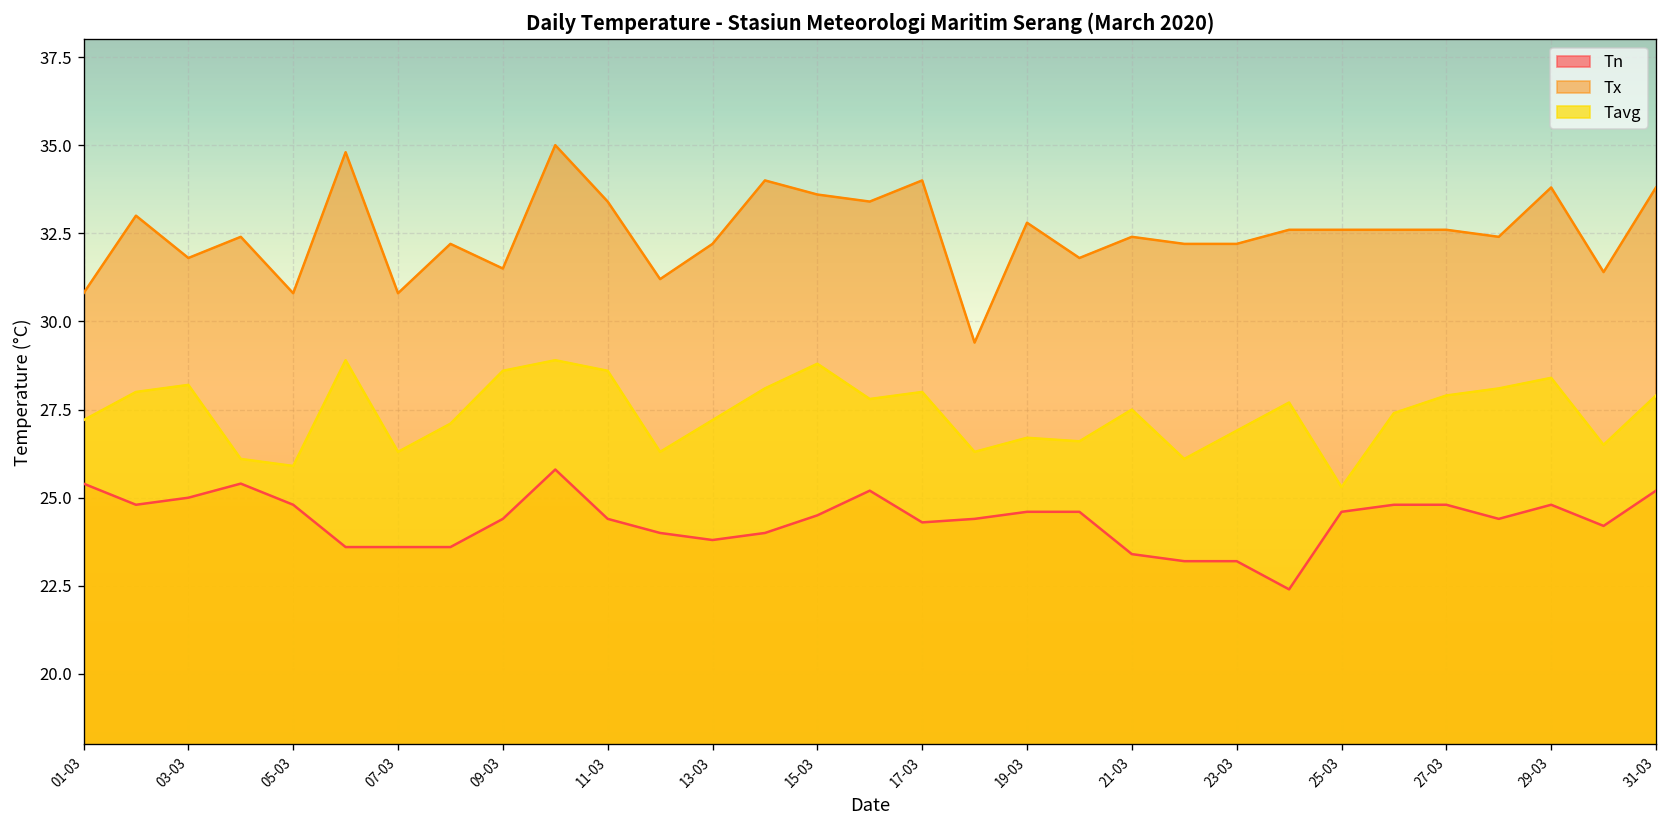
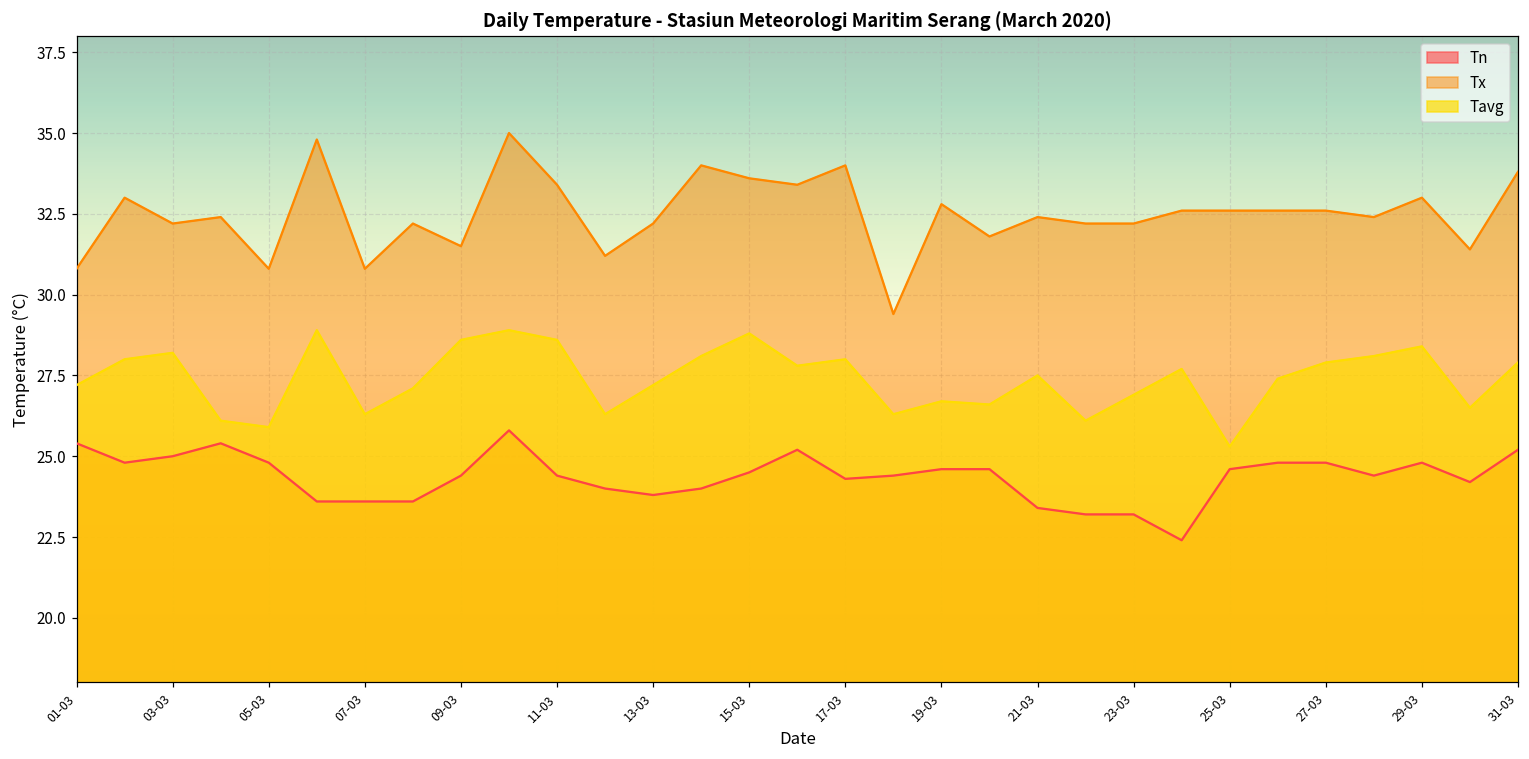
Tx, 03-03: 31.8 -> 32.2
Tx, 29-03: 33.8 -> 33.0
